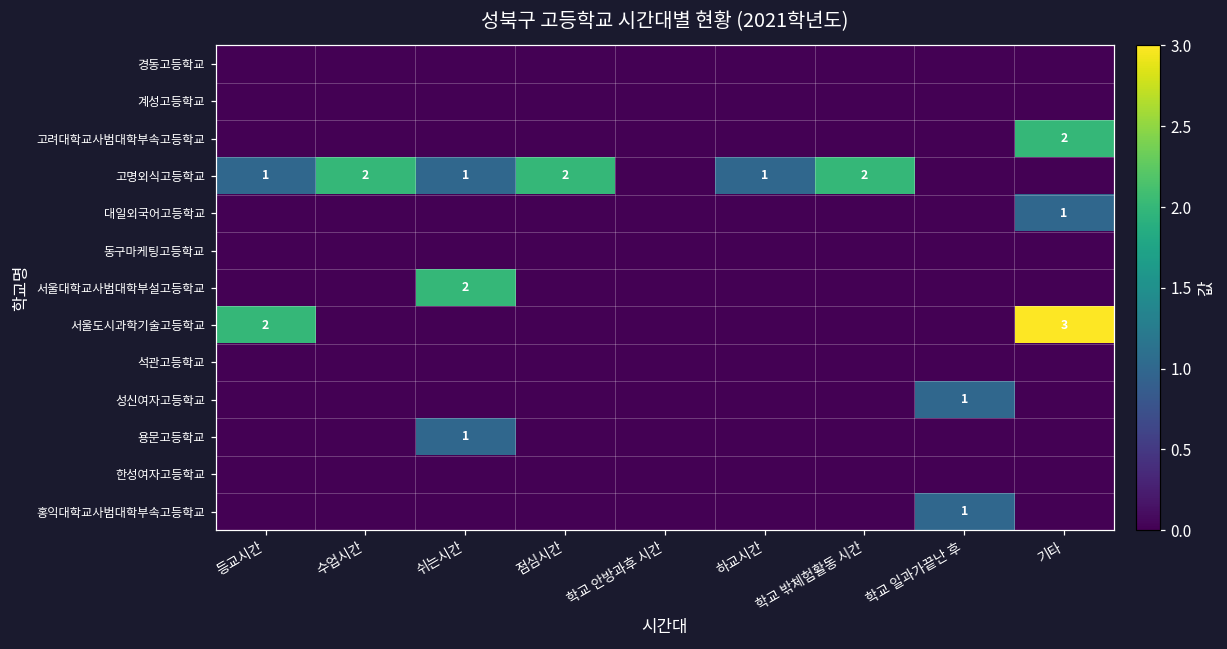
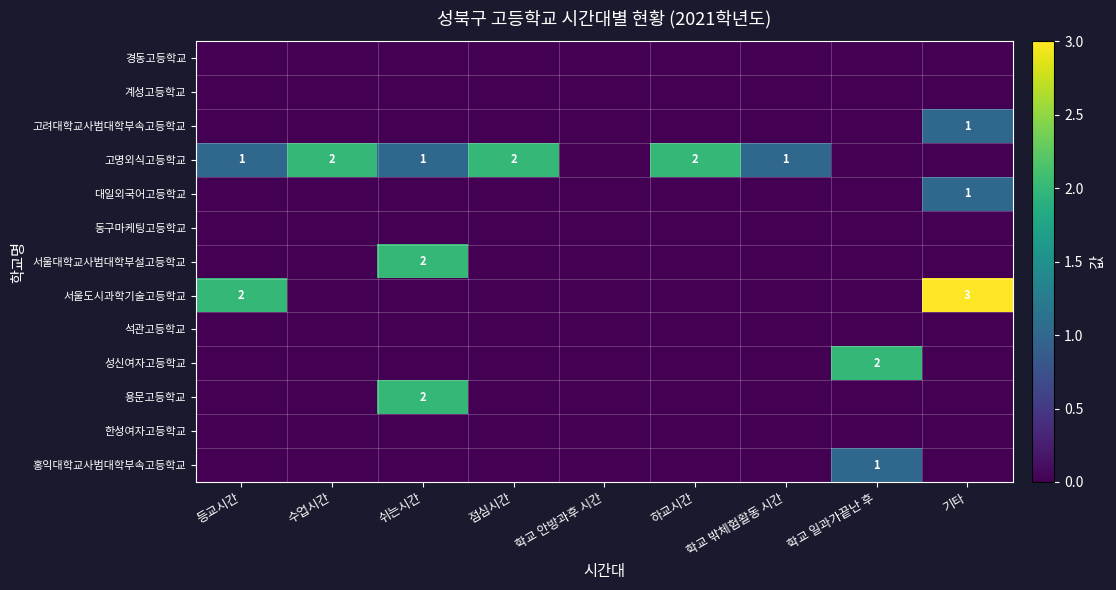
고려대학교사범대학부속고등학교, 기타: 2 -> 1
고명외식고등학교, 하교시간: 1 -> 2
고명외식고등학교, 학교 밖체험활동 시간: 2 -> 1
성신여자고등학교, 학교 일과가끝난 후: 1 -> 2
용문고등학교, 쉬는시간: 1 -> 2
